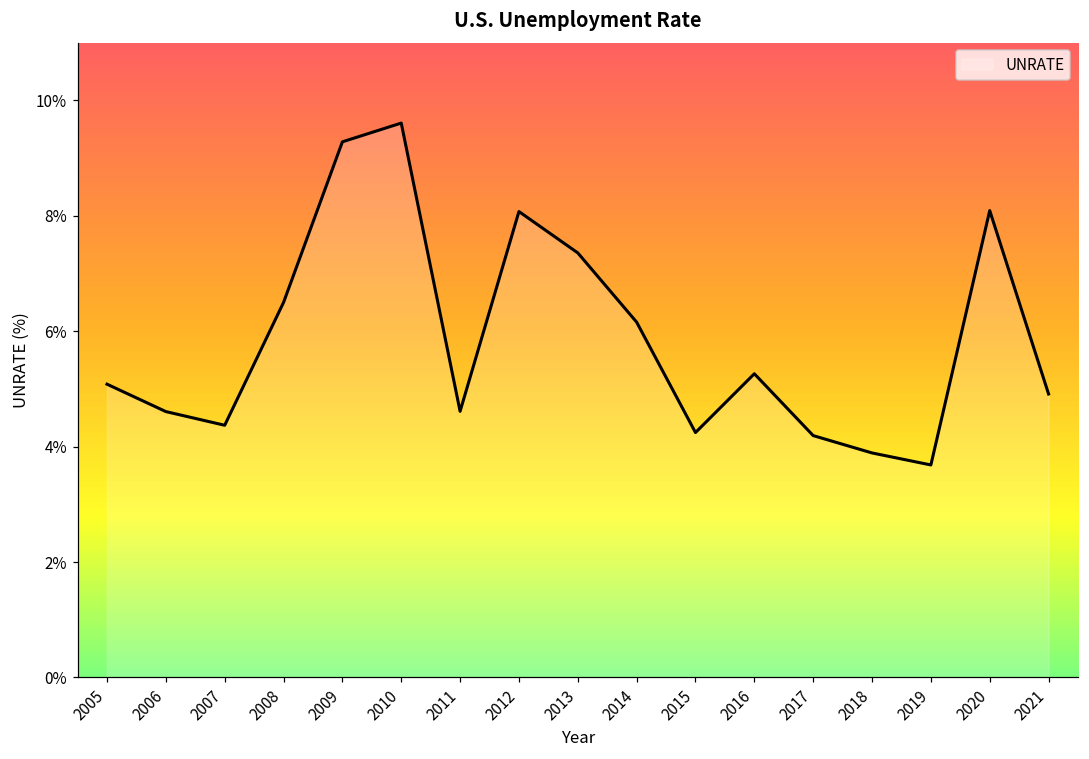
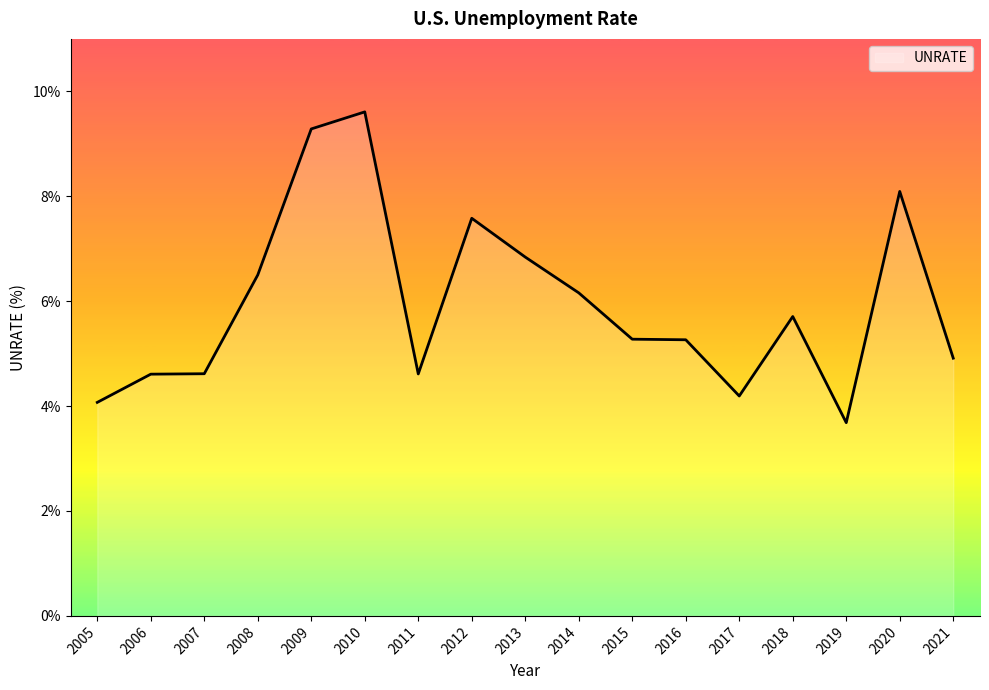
2005: 5.1% -> 4.1%
2007: 4.4% -> 4.6%
2012: 8.1% -> 7.6%
2013: 7.4% -> 6.8%
2015: 4.2% -> 5.3%
2018: 3.9% -> 5.7%
